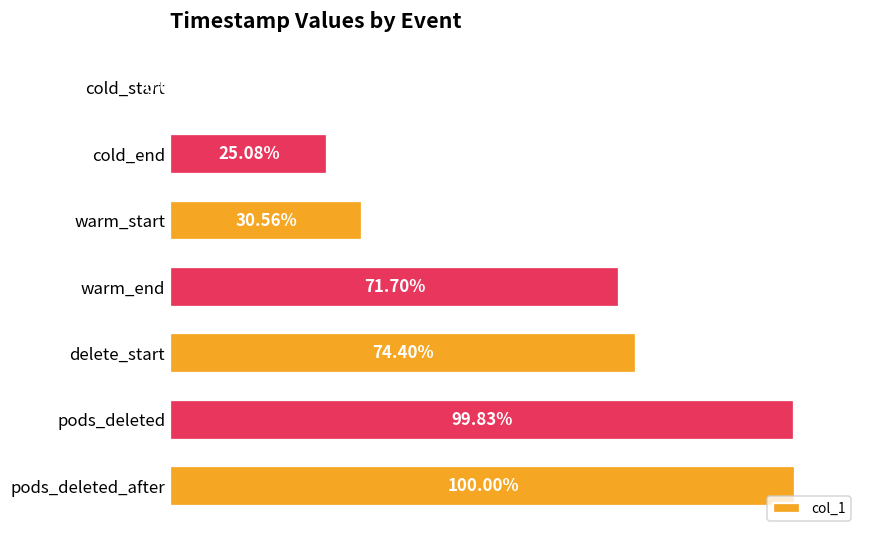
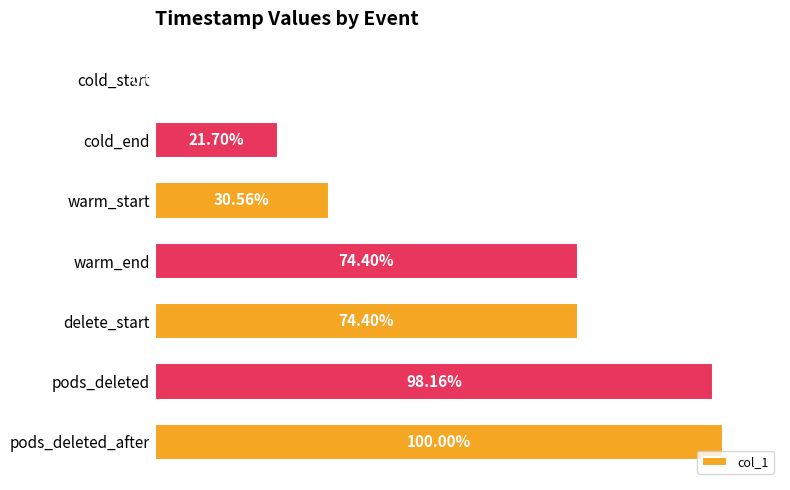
cold_end: 25.08% -> 21.70%
warm_end: 71.70% -> 74.40%
pods_deleted: 99.83% -> 98.16%
